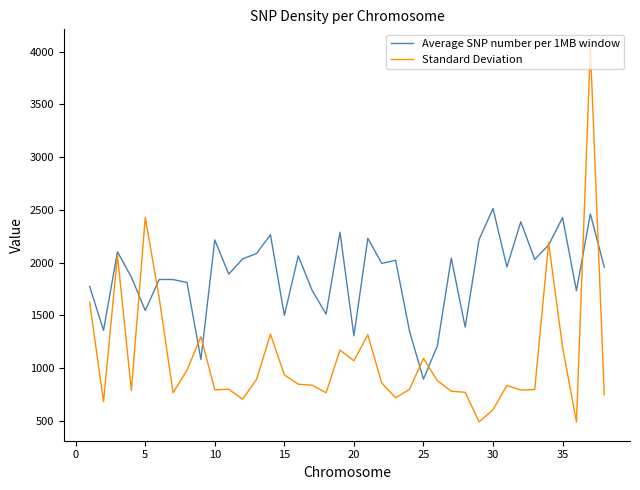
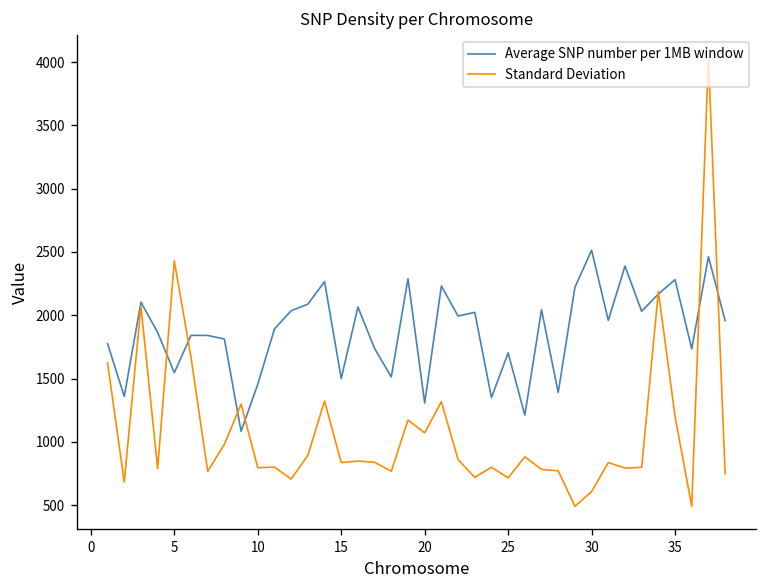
Average SNP number per 1MB window, 10: 2220 -> 1450
Standard Deviation, 15: 940 -> 840
Average SNP number per 1MB window, 25: 900 -> 1700
Standard Deviation, 25: 1090 -> 720
Average SNP number per 1MB window, 35: 2430 -> 2280
